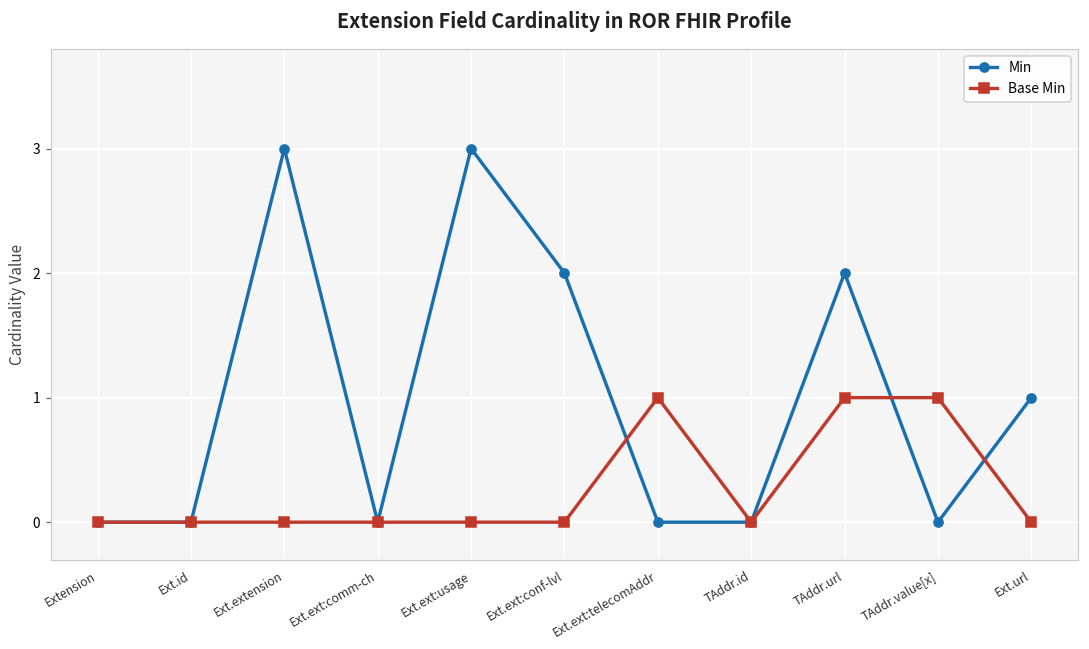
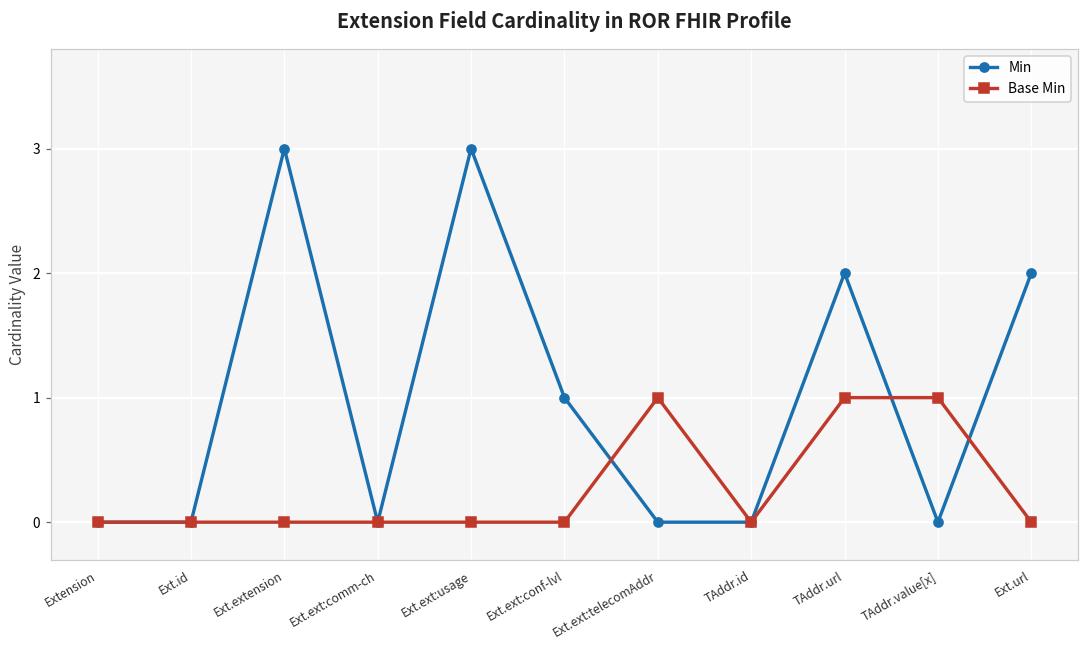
Min, Ext.ext:conf-lvl: 2 -> 1
Min, Ext.url: 1 -> 2
